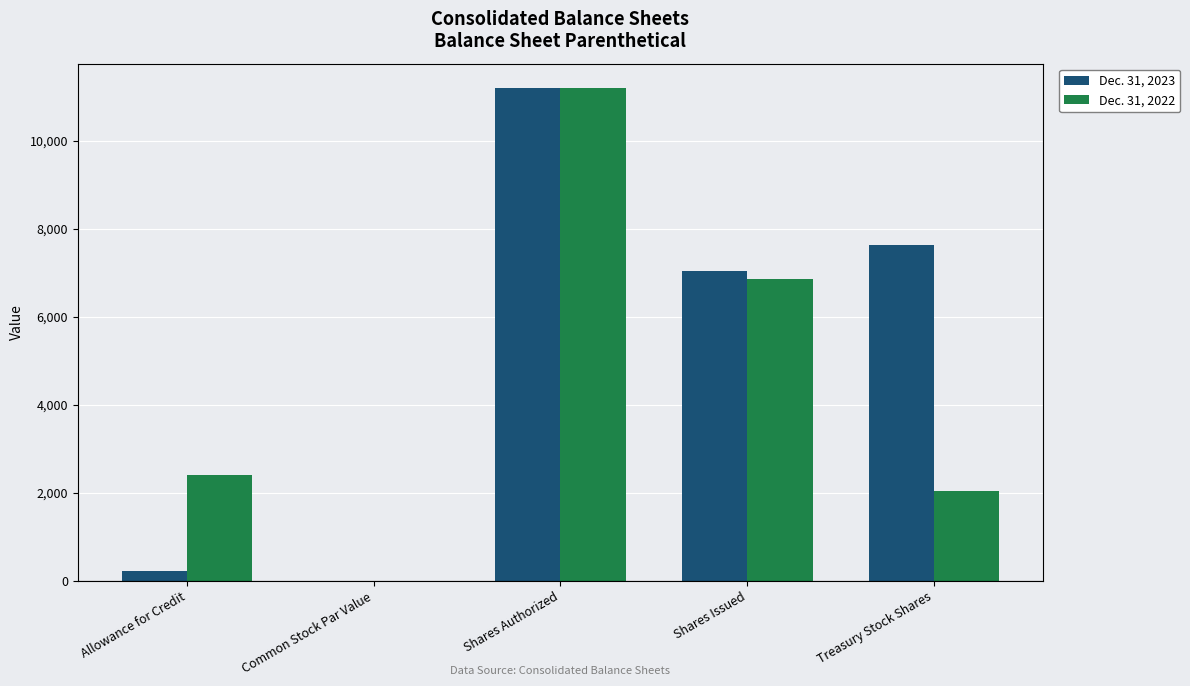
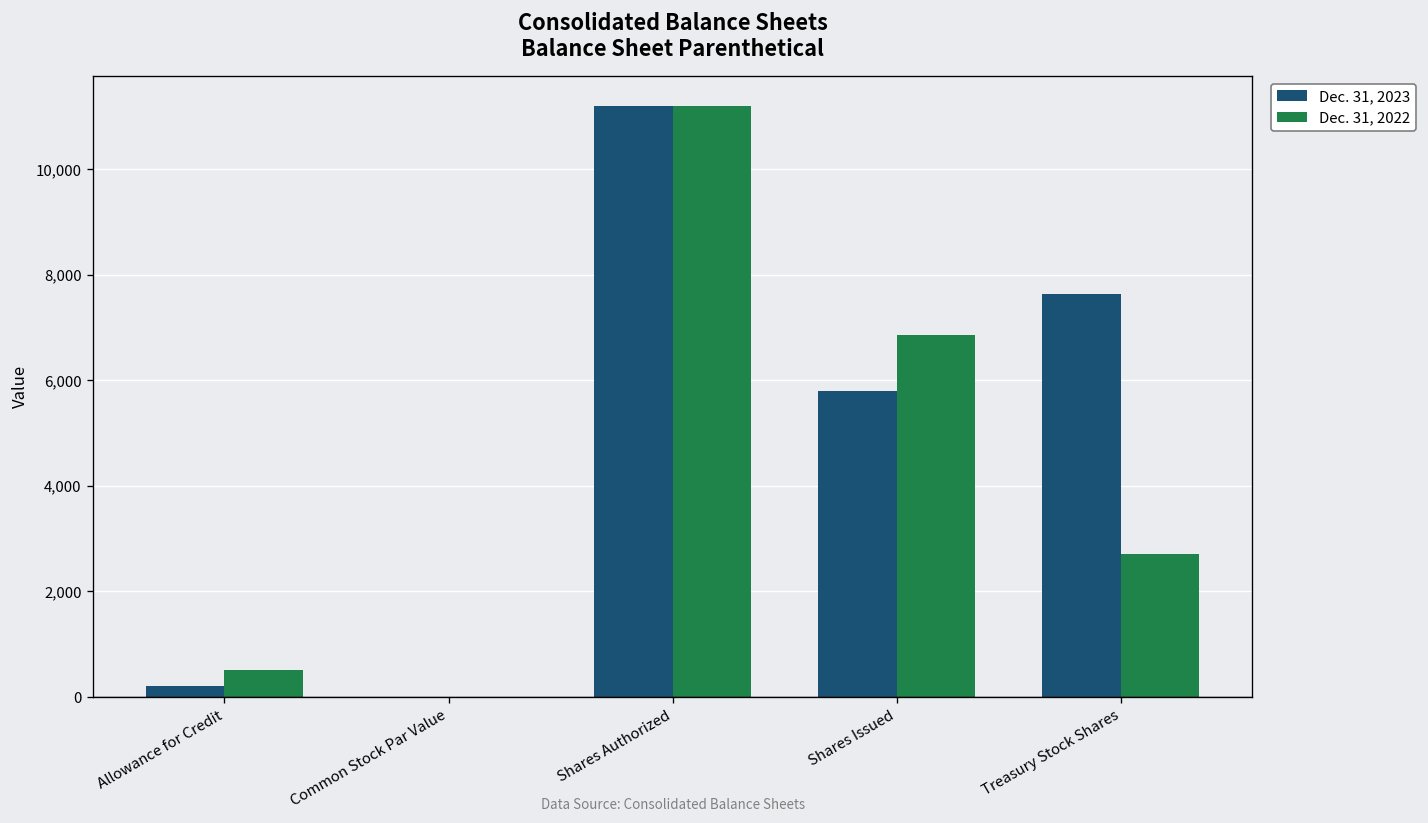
Dec. 31, 2022, Allowance for Credit: 2,400 -> 500
Dec. 31, 2023, Shares Issued: 7,000 -> 5,800
Dec. 31, 2022, Treasury Stock Shares: 2,000 -> 2,700
